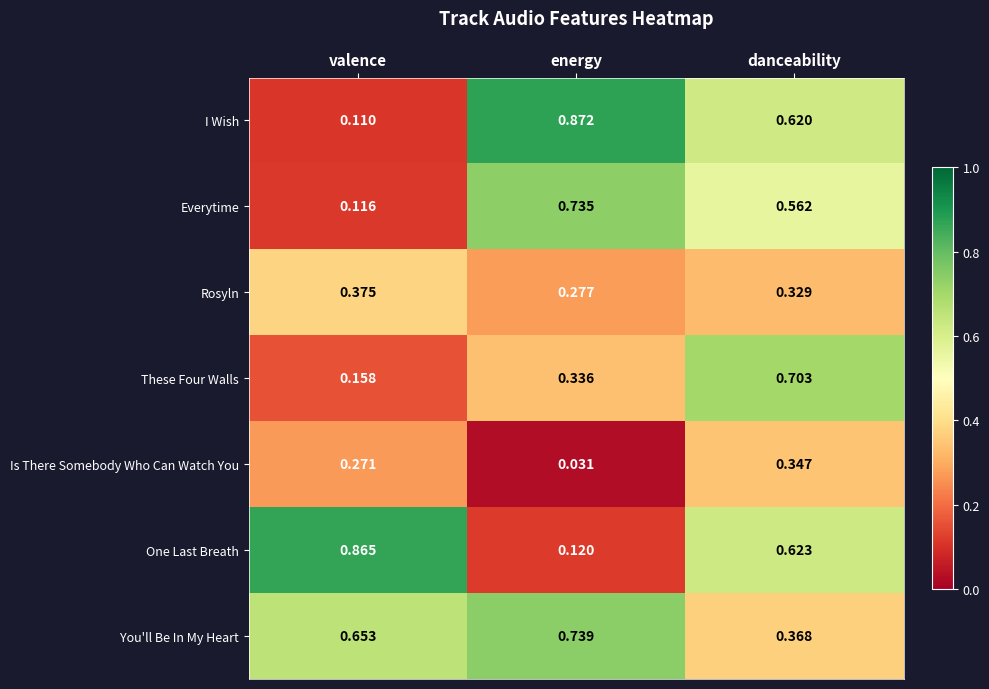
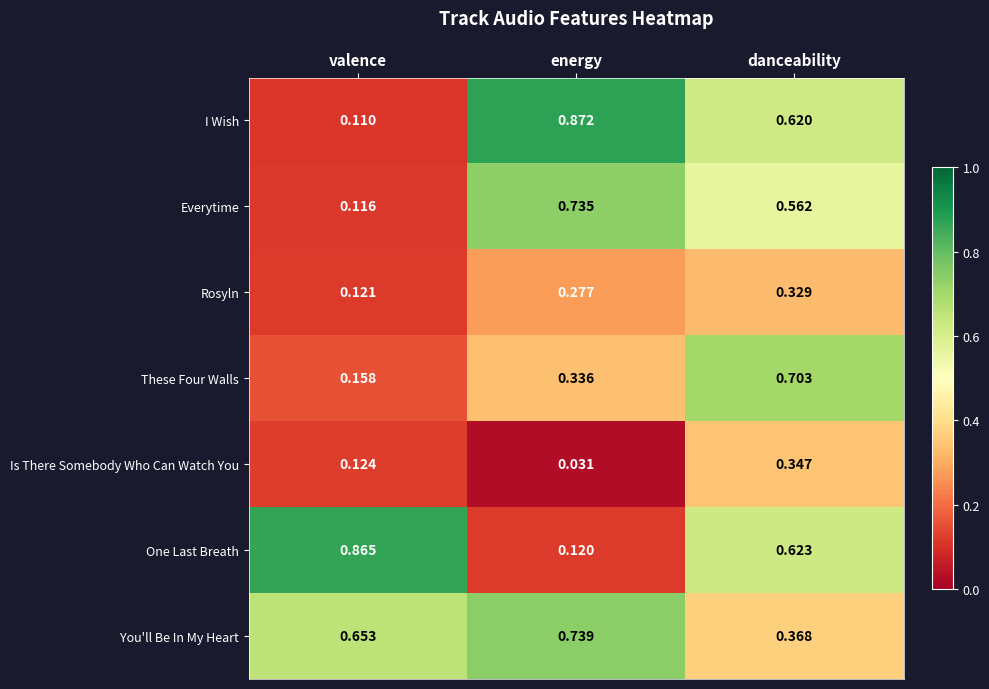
Rosyln, valence: 0.375 -> 0.121
Is There Somebody Who Can Watch You, valence: 0.271 -> 0.124
